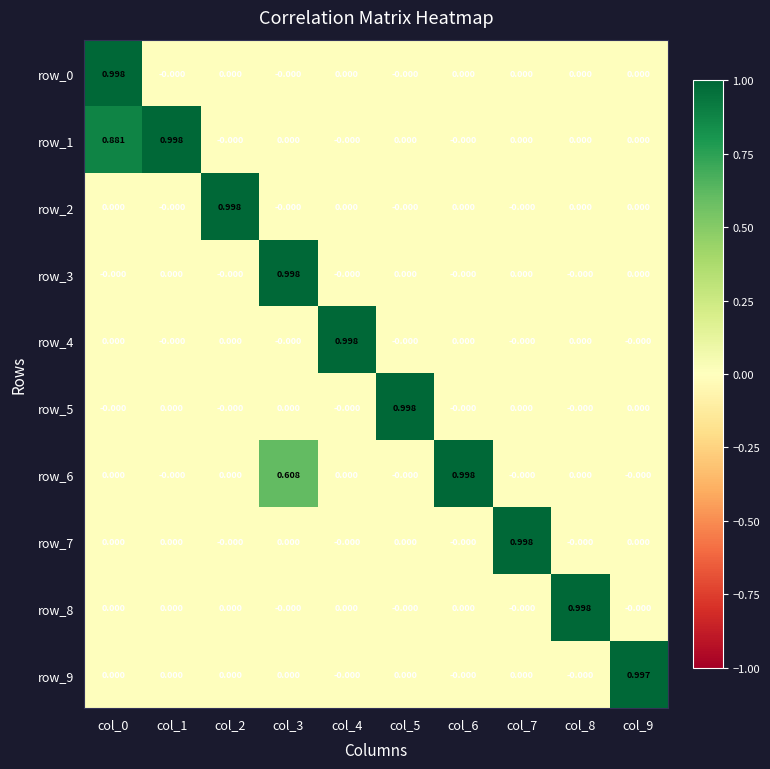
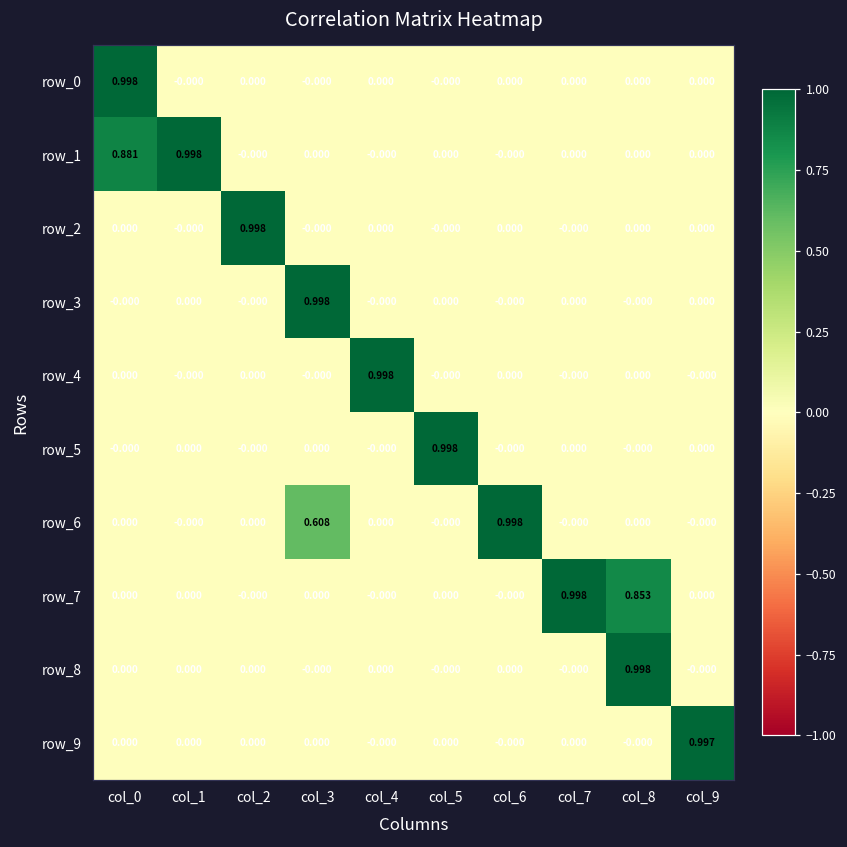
row_7, col_8: -0.000 -> 0.853
